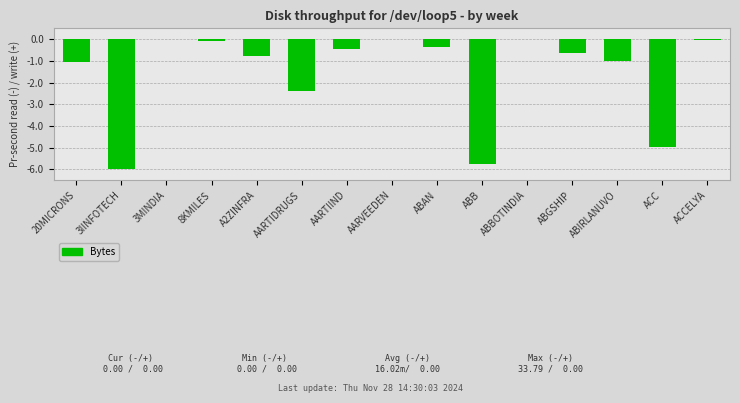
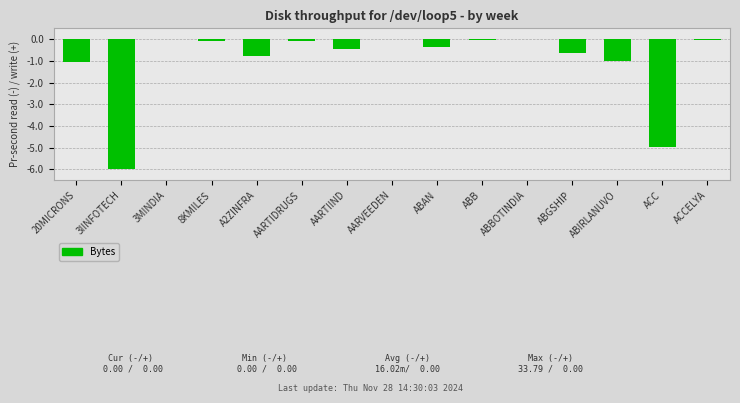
AARTIDRUGS: -2.4 -> -0.1
ABB: -5.7 -> 0.0
